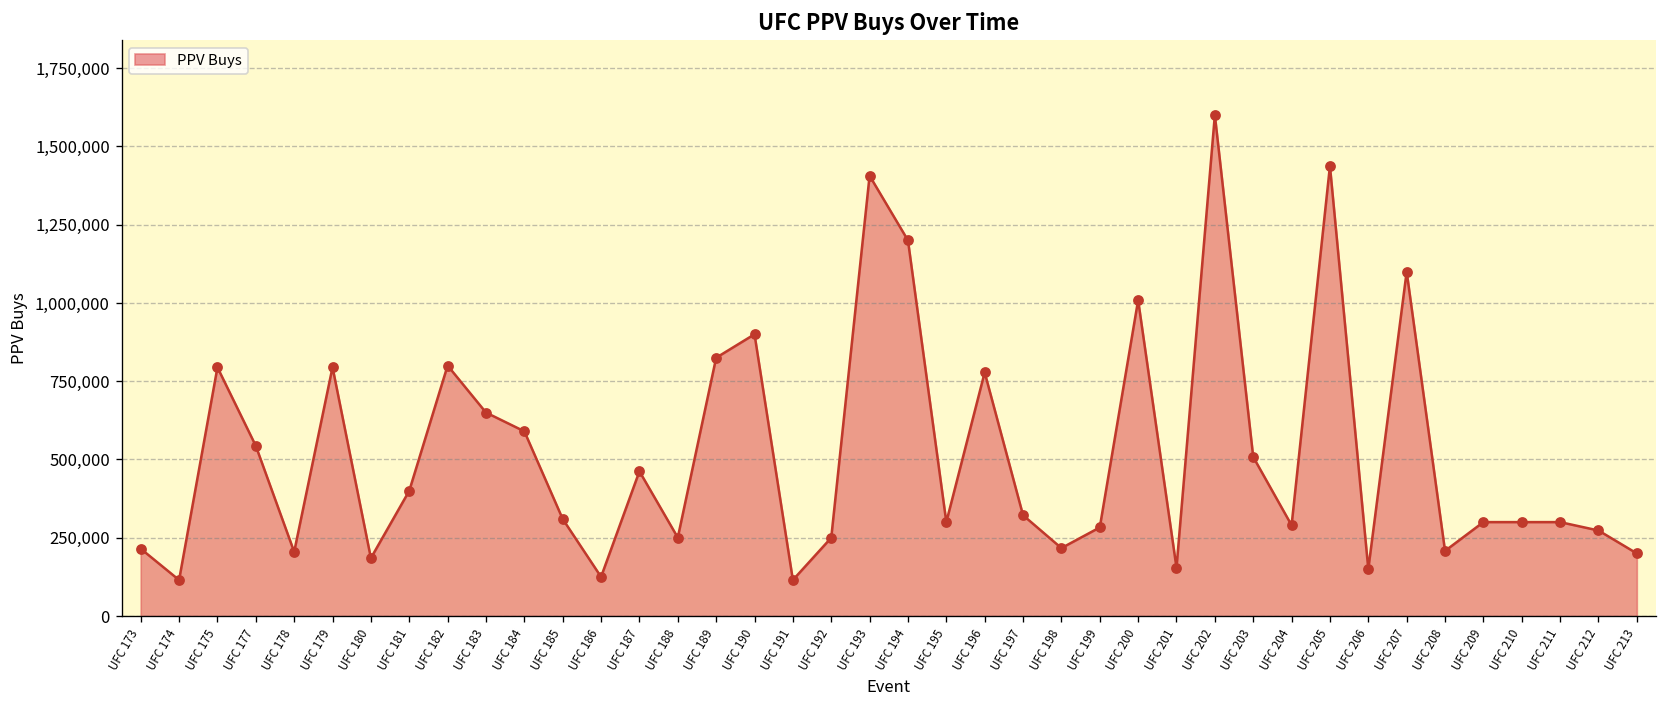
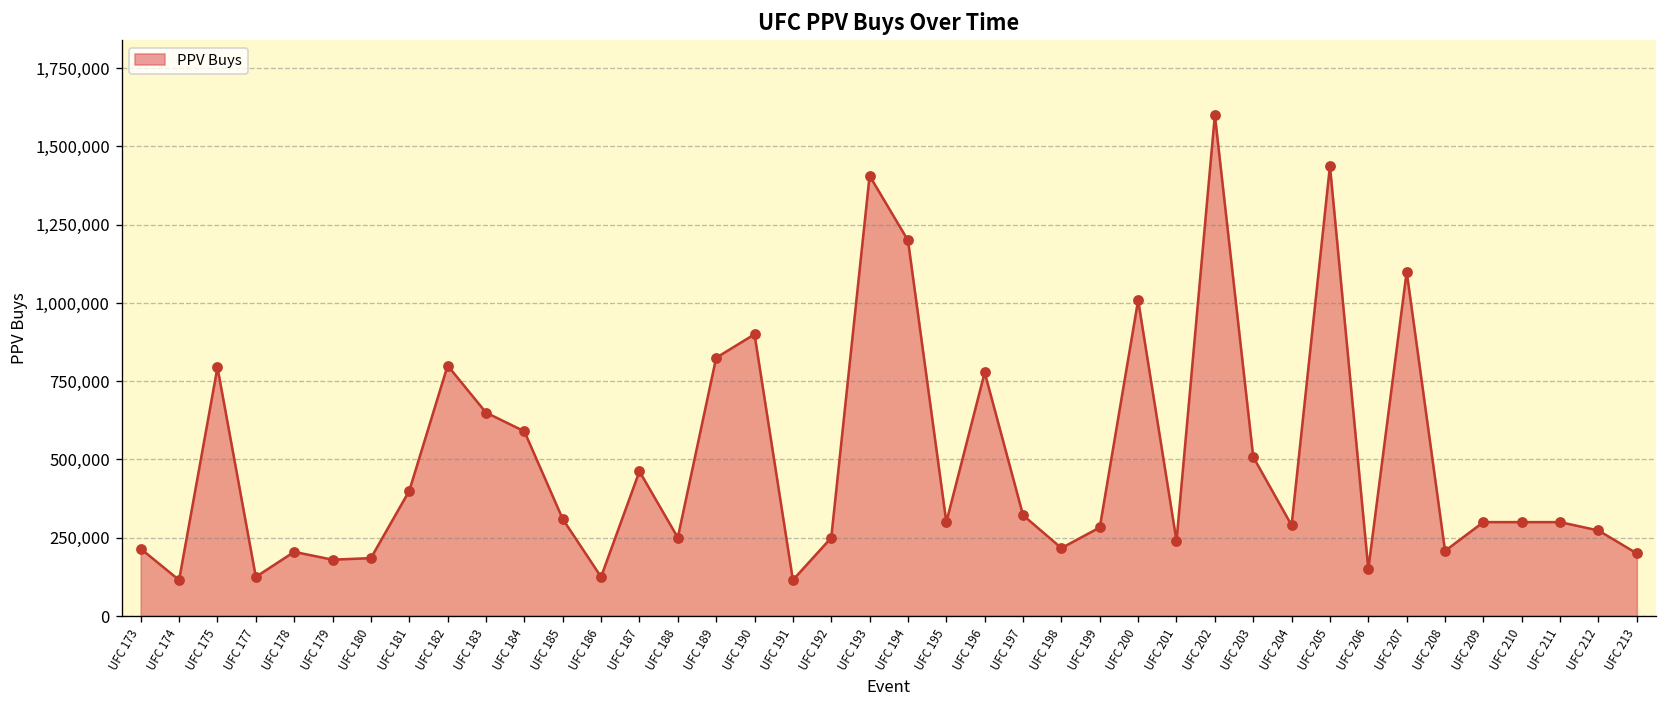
UFC 177: 540,000 -> 130,000
UFC 179: 790,000 -> 180,000
UFC 201: 150,000 -> 240,000
